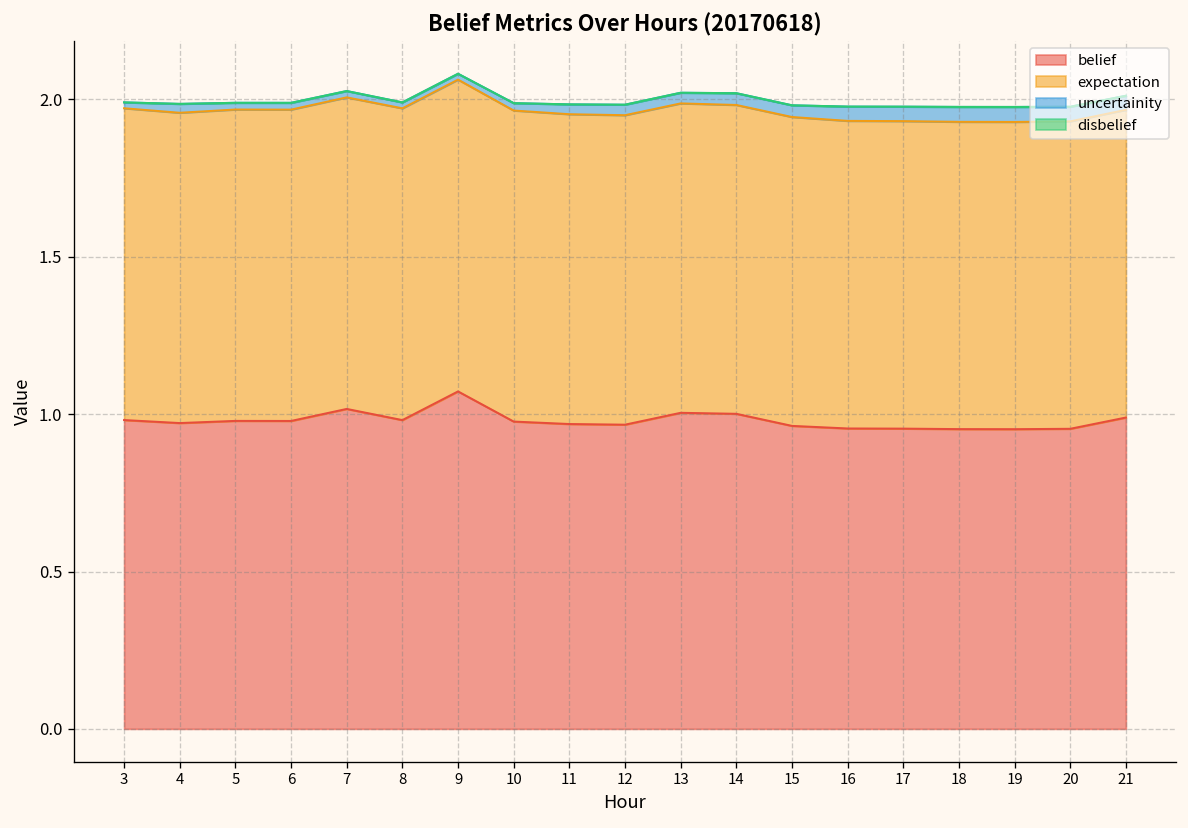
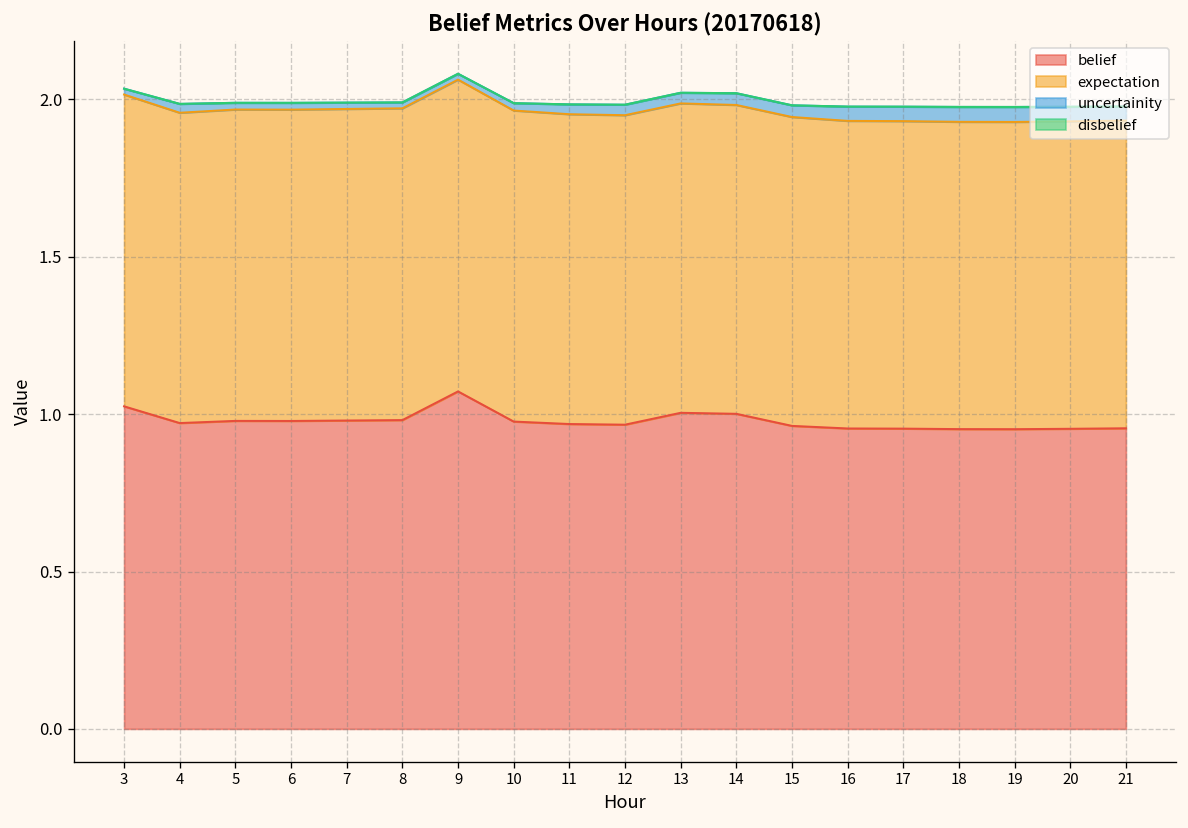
belief, 3: 0.98 -> 1.02
belief, 7: 1.02 -> 0.98
belief, 21: 0.99 -> 0.96
